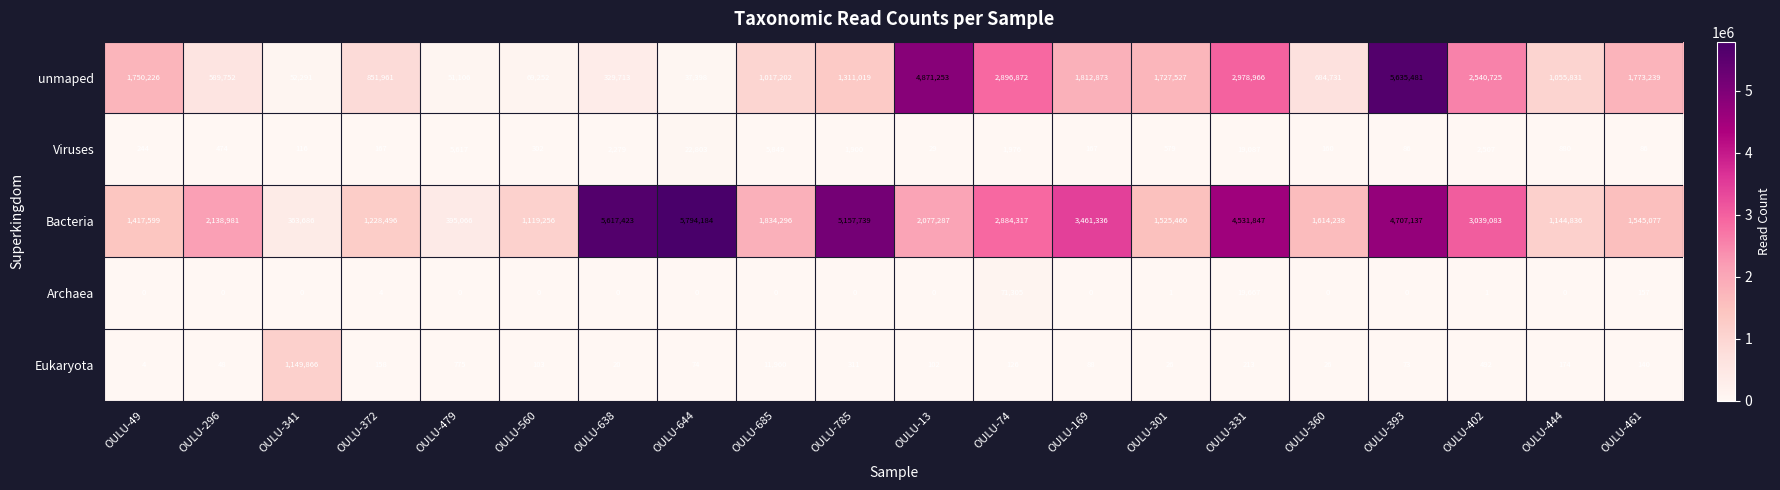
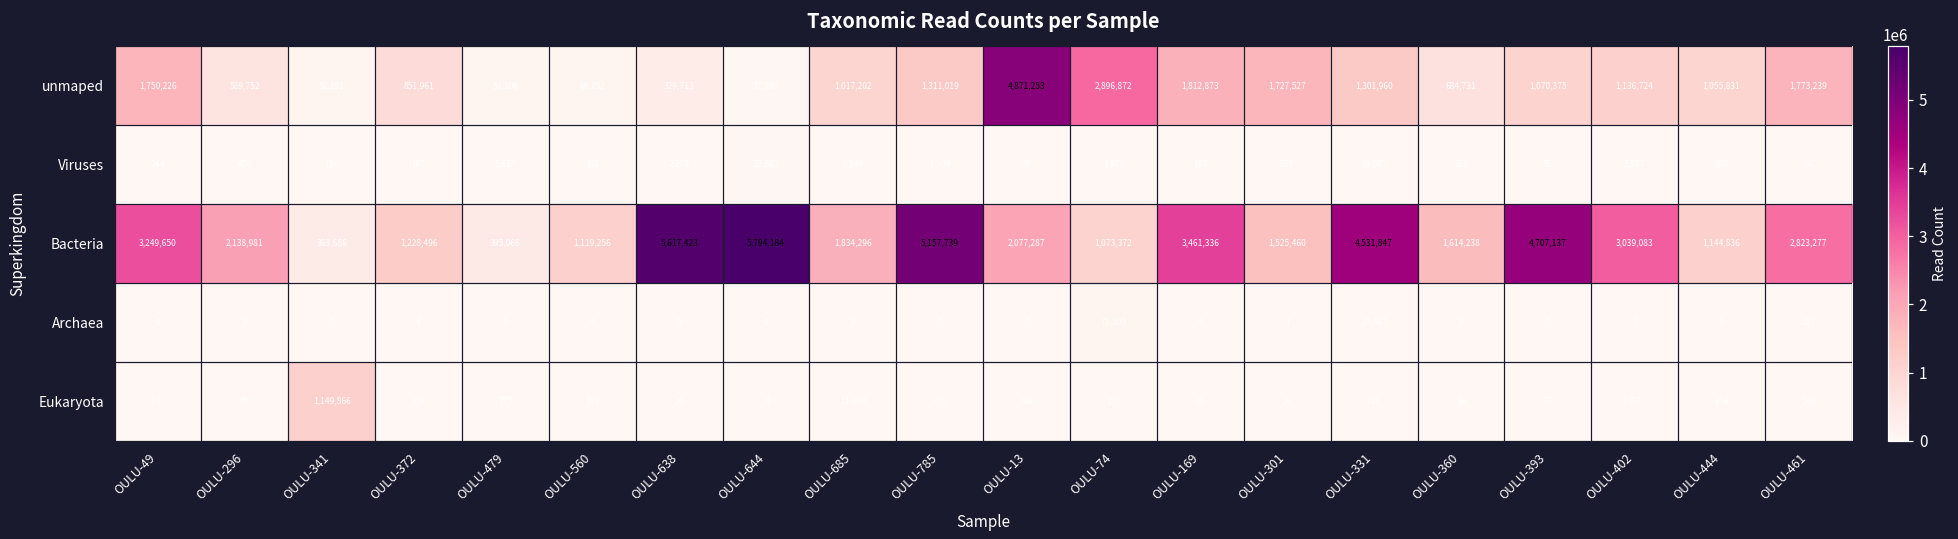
unmaped, OULU-331: 2,978,966 -> 1,301,960
unmaped, OULU-393: 5,635,481 -> 1,070,375
unmaped, OULU-402: 2,540,725 -> 1,136,724
Bacteria, OULU-49: 1,417,599 -> 3,249,650
Bacteria, OULU-74: 2,884,317 -> 1,073,372
Bacteria, OULU-461: 1,545,077 -> 2,823,277
